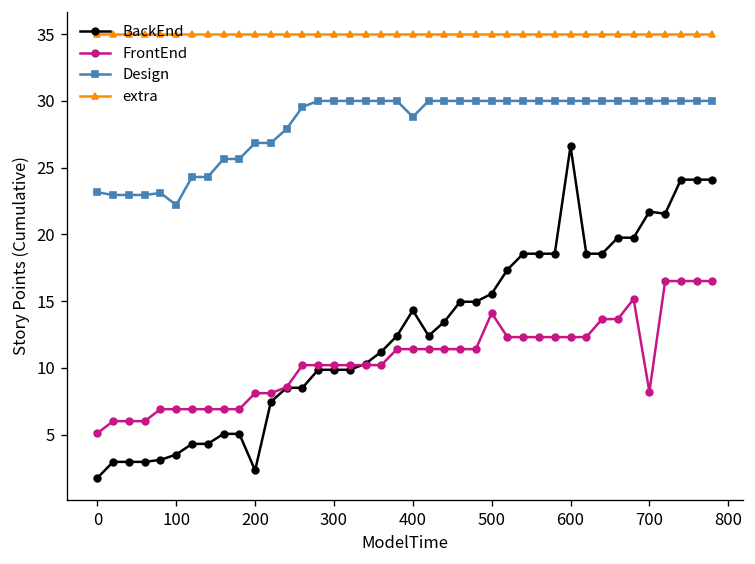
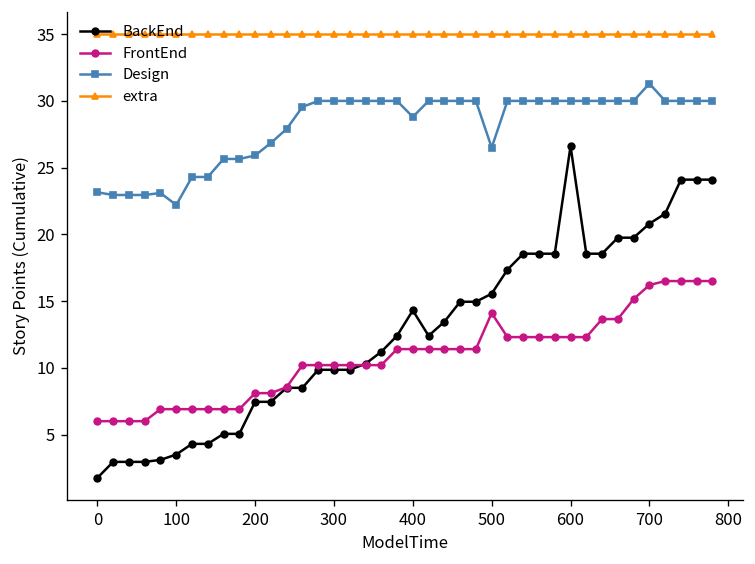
FrontEnd, 0: 5.1 -> 6.0
BackEnd, 200: 2.3 -> 7.5
Design, 200: 26.9 -> 25.9
Design, 500: 30.0 -> 26.5
BackEnd, 700: 21.7 -> 20.8
FrontEnd, 700: 8.2 -> 16.2
Design, 700: 30.0 -> 31.3
